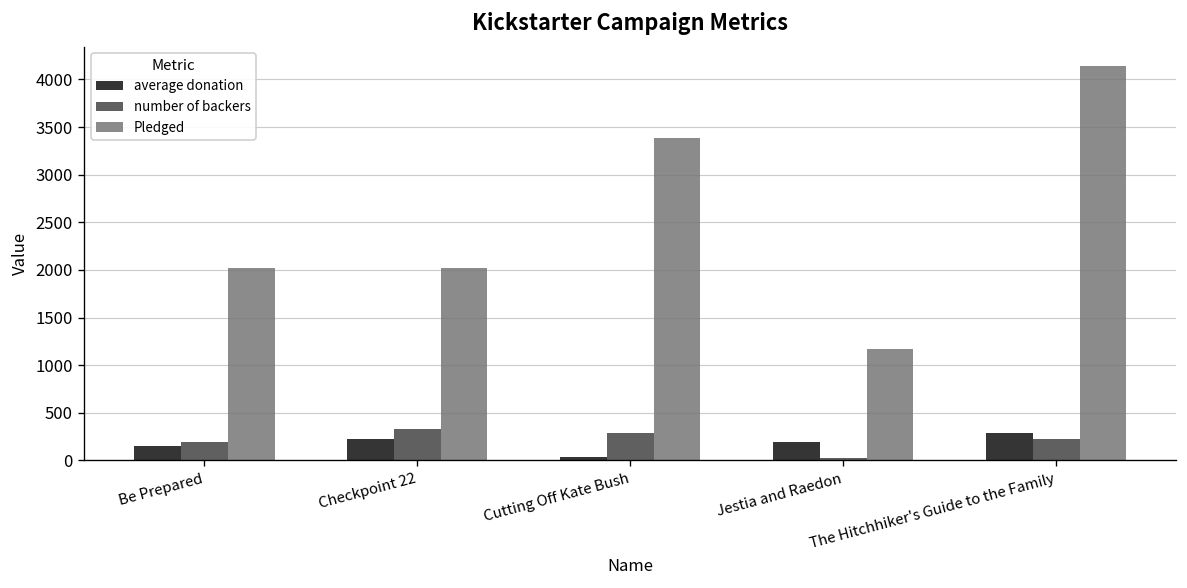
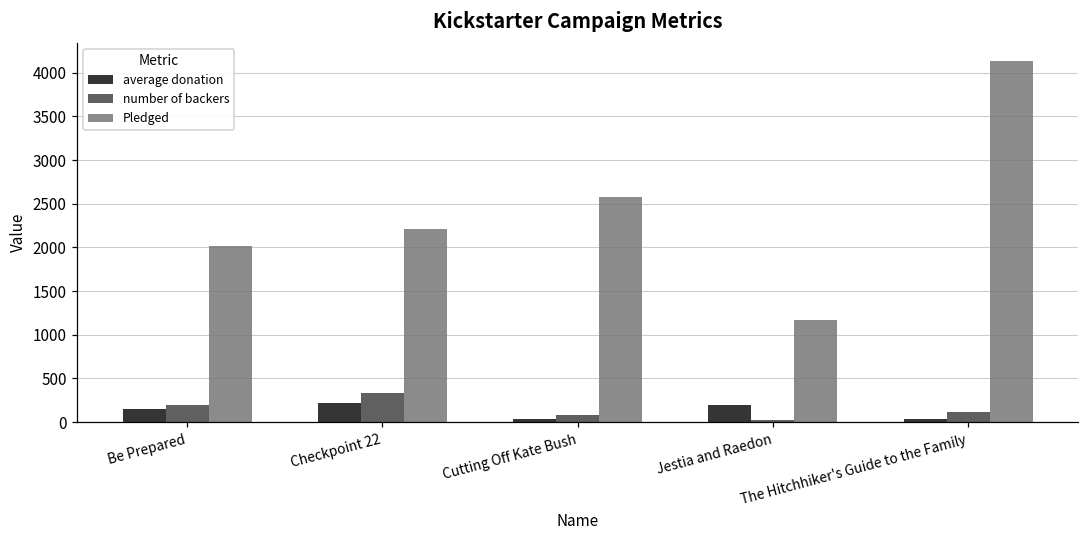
Pledged, Checkpoint 22: 2000 -> 2200
number of backers, Cutting Off Kate Bush: 300 -> 100
Pledged, Cutting Off Kate Bush: 3400 -> 2600
average donation, The Hitchhiker's Guide to the Family: 300 -> 0
number of backers, The Hitchhiker's Guide to the Family: 200 -> 100
